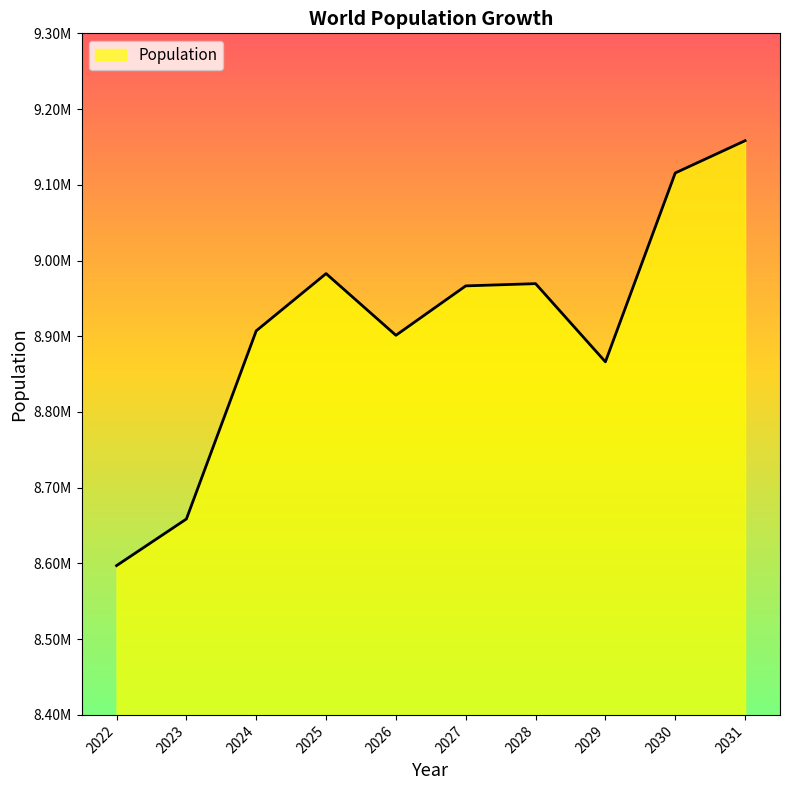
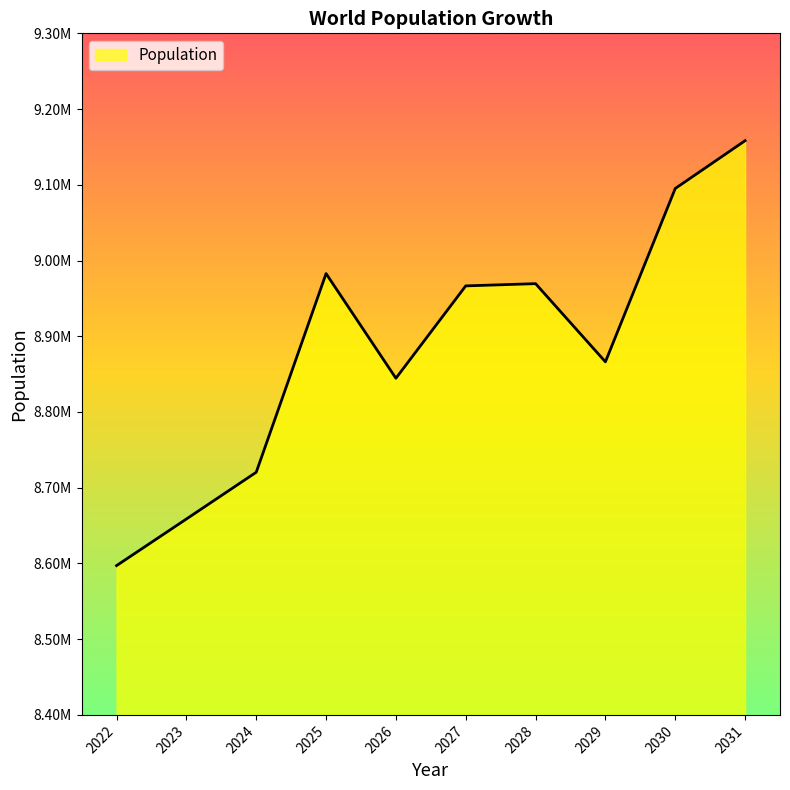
2024: 8910000 -> 8720000
2026: 8900000 -> 8840000
2030: 9120000 -> 9100000
